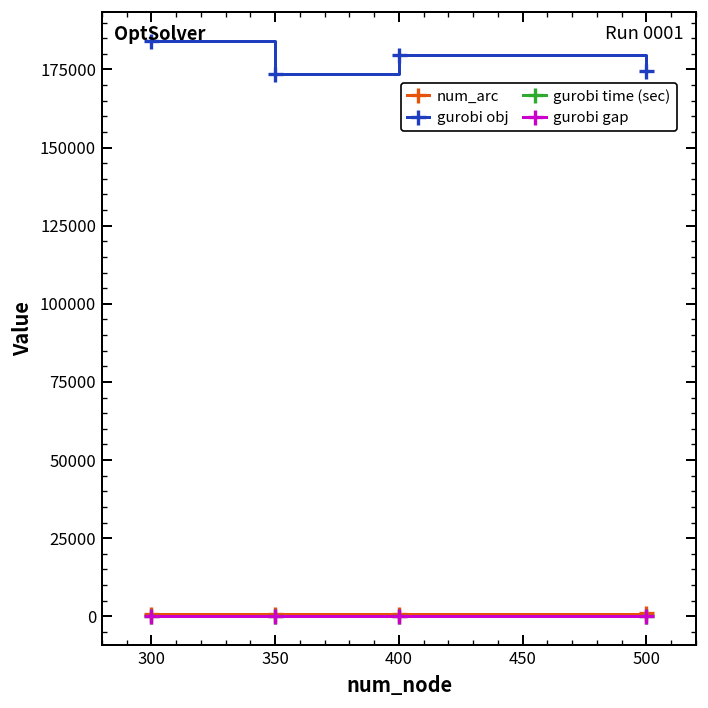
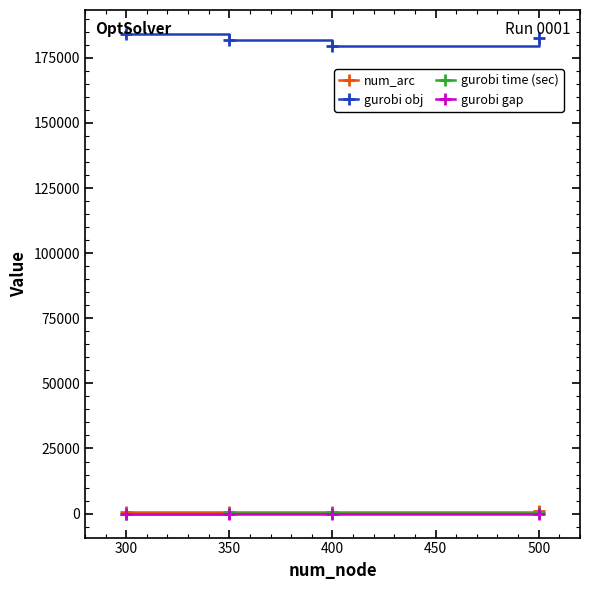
gurobi obj, 350: 173000 -> 182000
gurobi obj, 500: 175000 -> 183000
